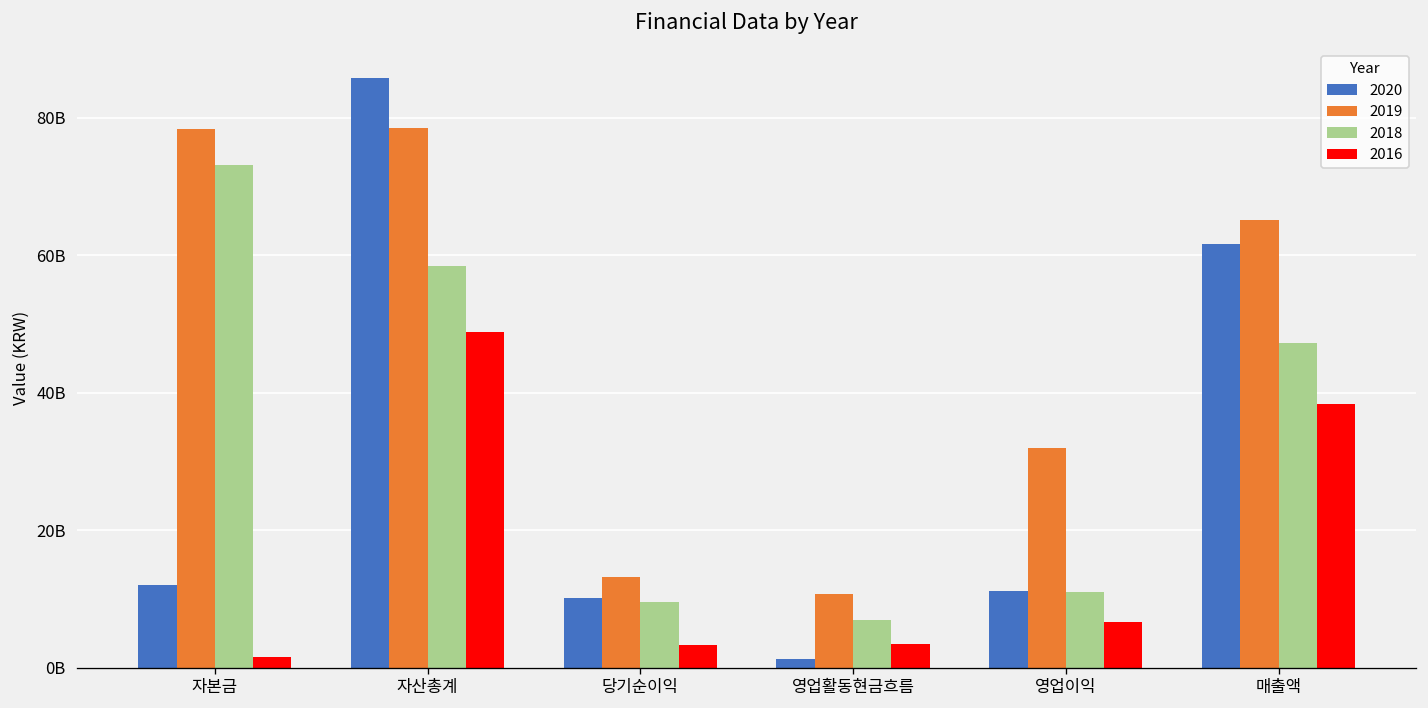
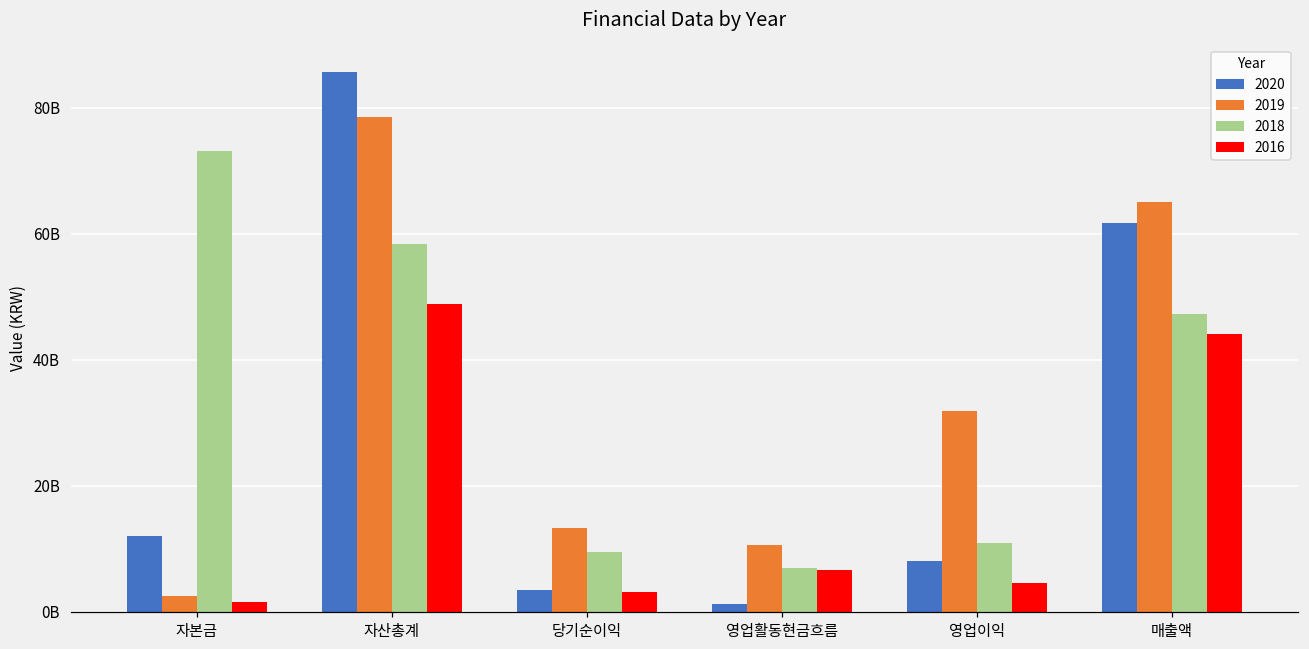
2019, 자본금: 78000000000 -> 2000000000
2020, 당기순이익: 10000000000 -> 3000000000
2016, 영업활동현금흐름: 3000000000 -> 7000000000
2020, 영업이익: 11000000000 -> 8000000000
2016, 영업이익: 7000000000 -> 5000000000
2016, 매출액: 38000000000 -> 44000000000
